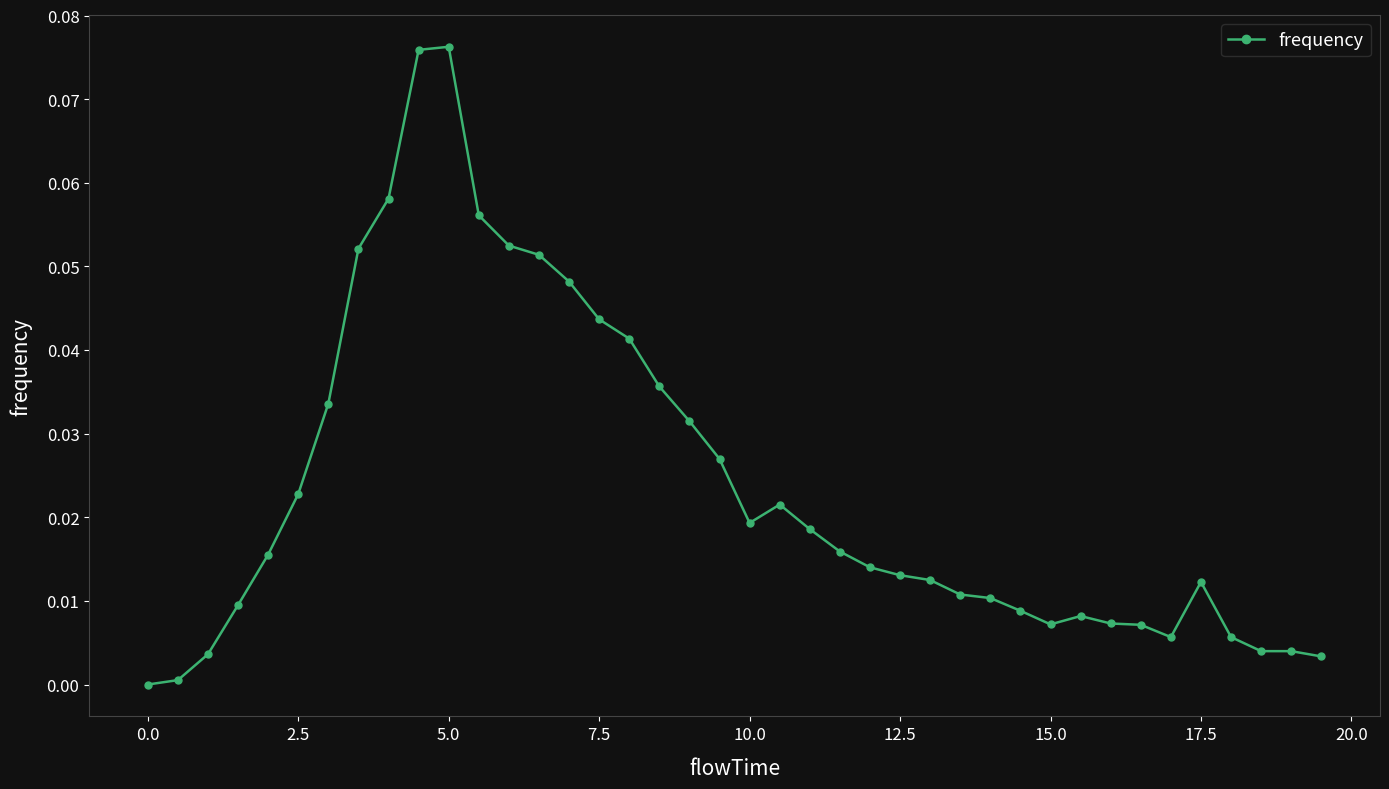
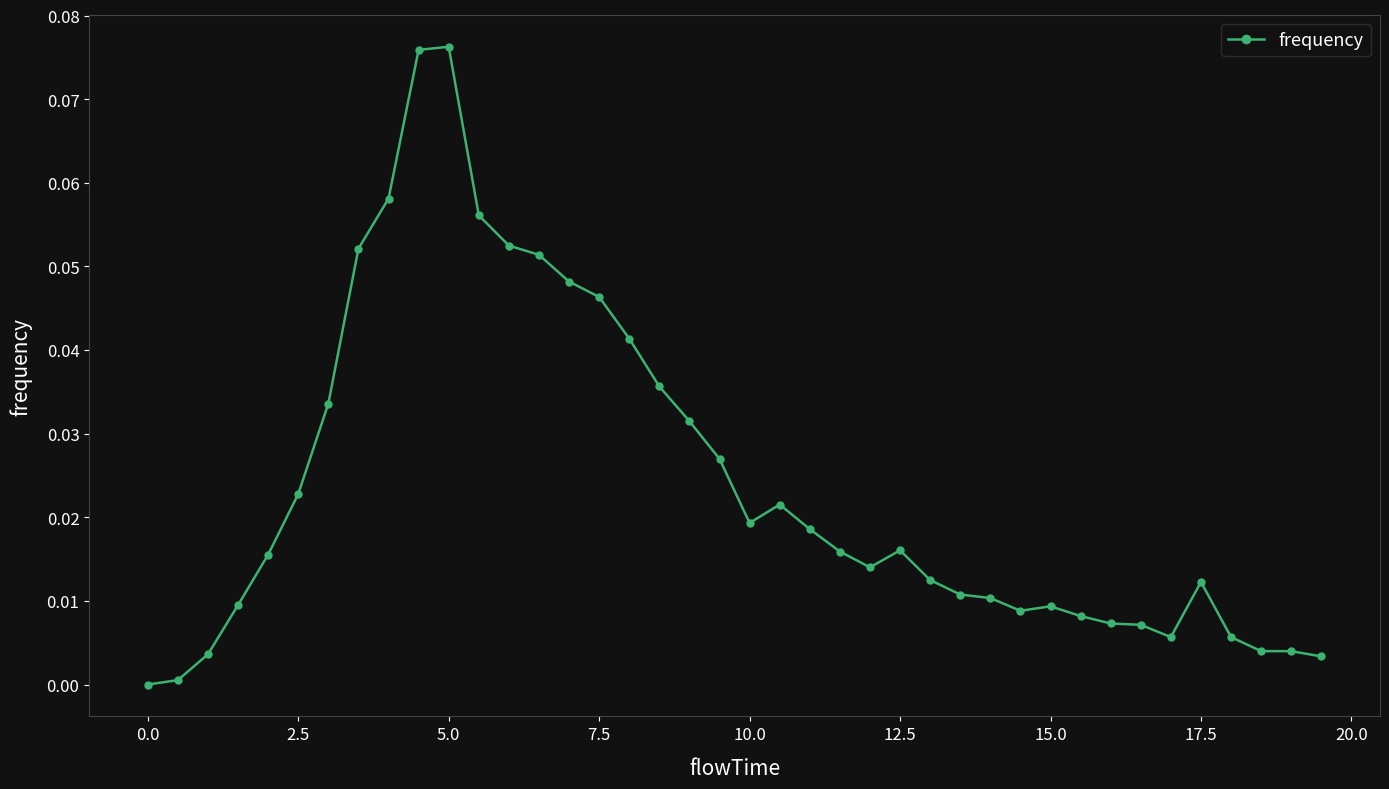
7.5: 0.044 -> 0.046
12.5: 0.013 -> 0.016
15.0: 0.007 -> 0.009
